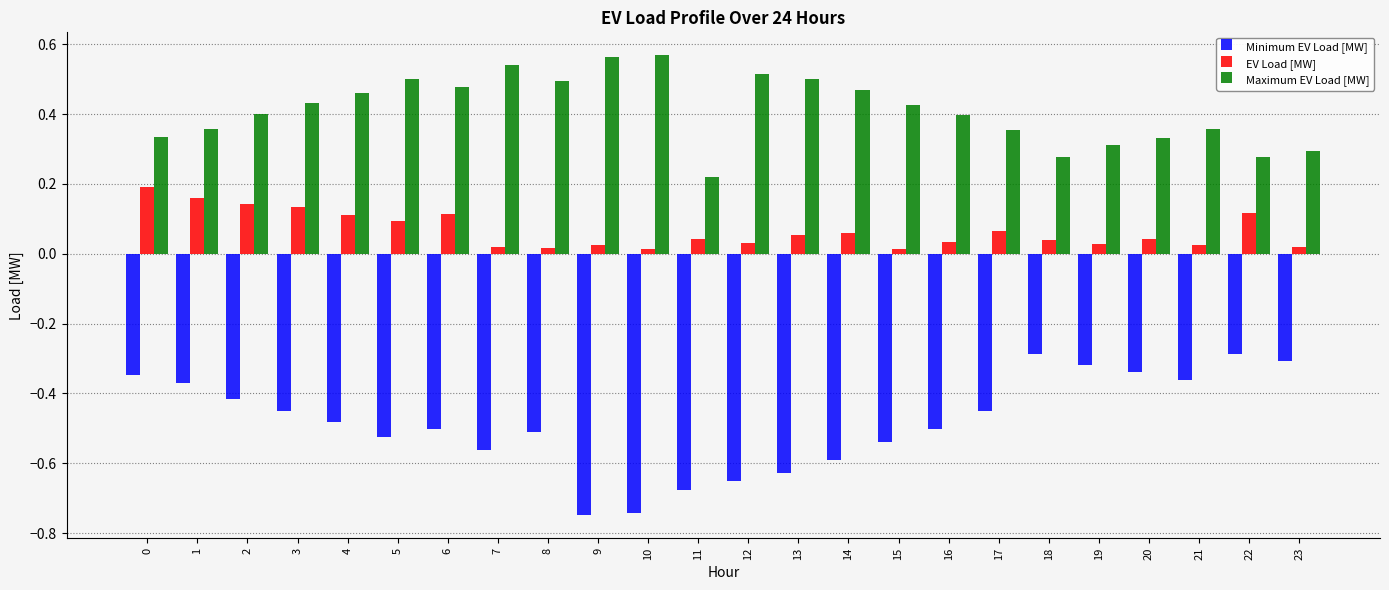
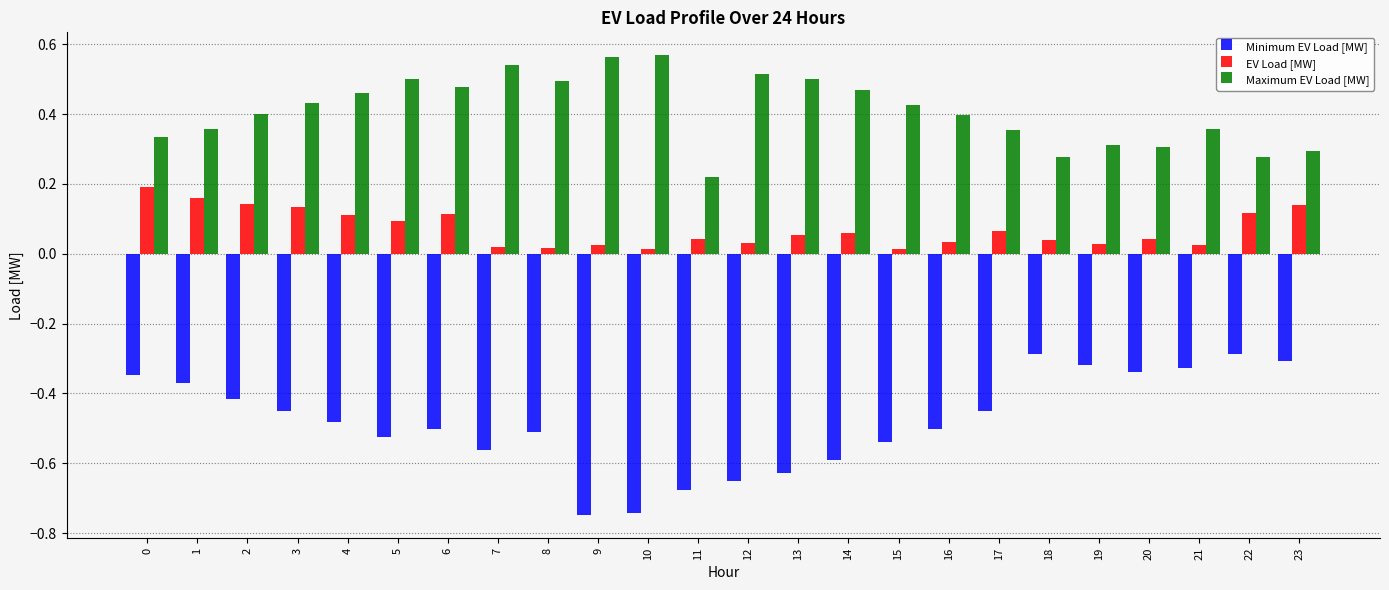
Maximum EV Load [MW], 20: 0.33 -> 0.30
Minimum EV Load [MW], 21: -0.36 -> -0.33
EV Load [MW], 23: 0.02 -> 0.14
